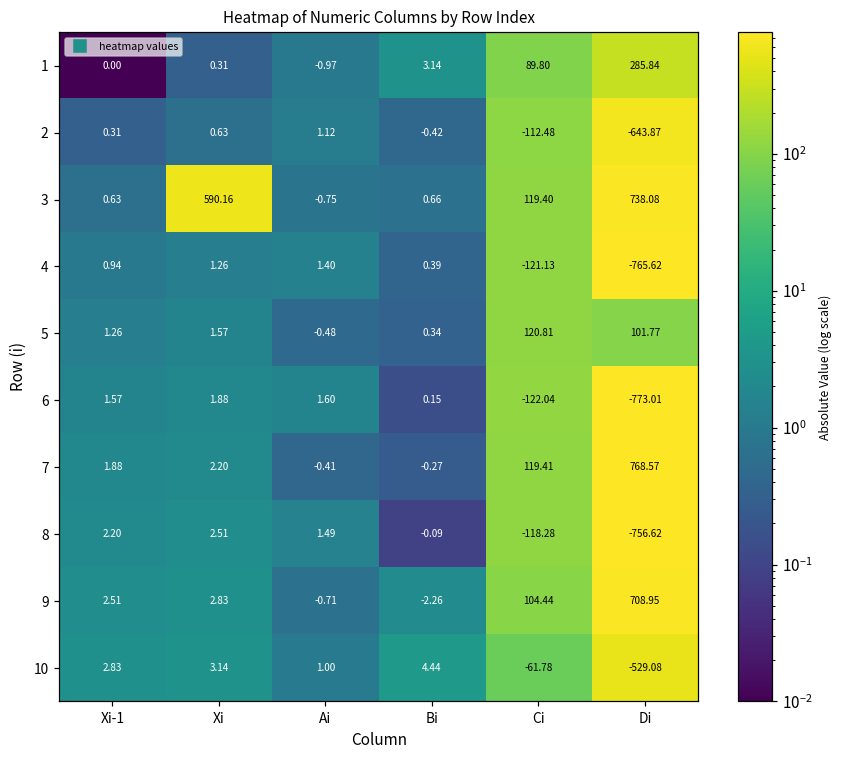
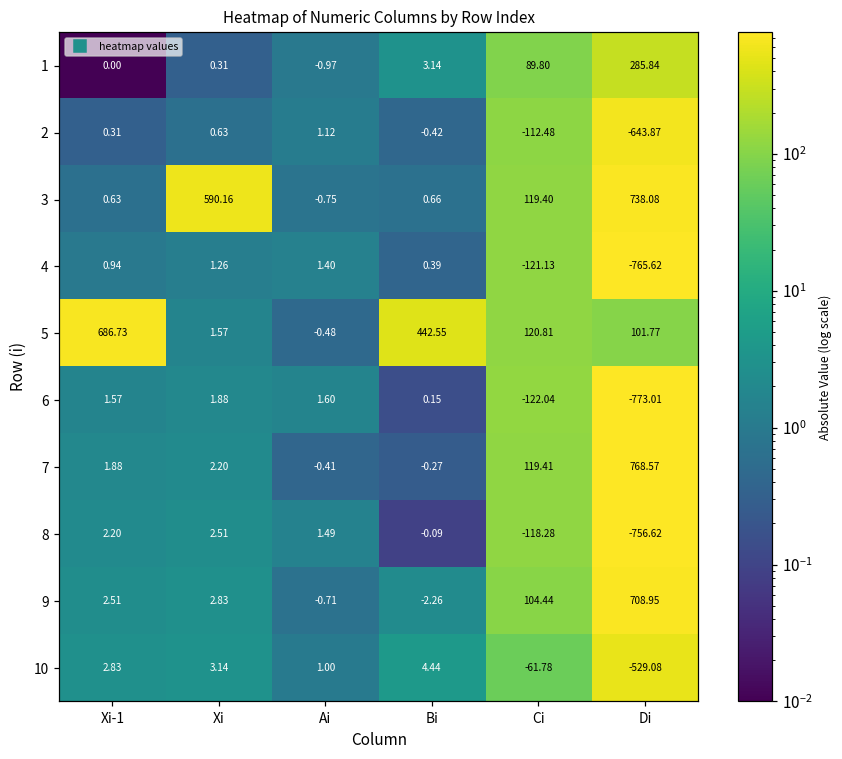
5, Xi-1: 1.26 -> 686.73
5, Bi: 0.34 -> 442.55
